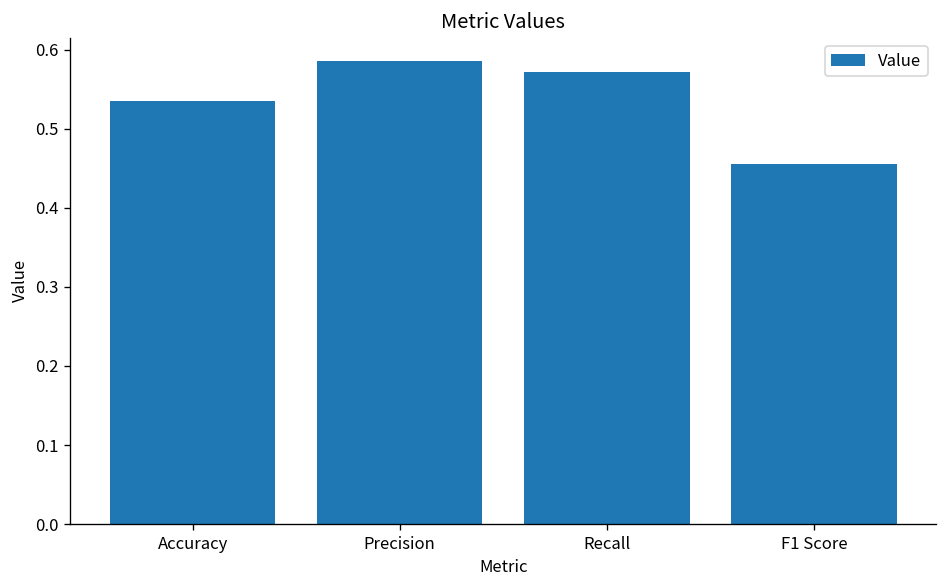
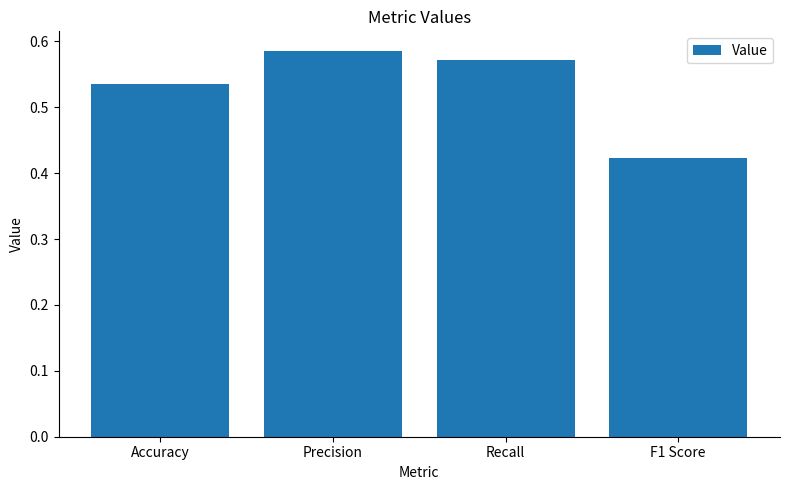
F1 Score: 0.46 -> 0.42
